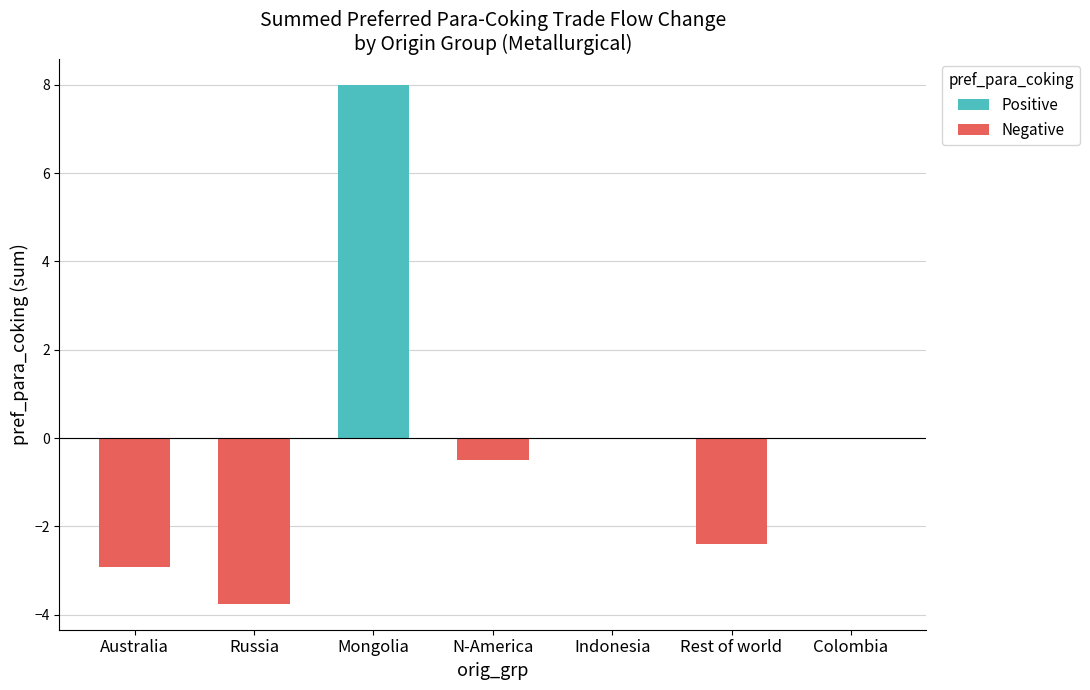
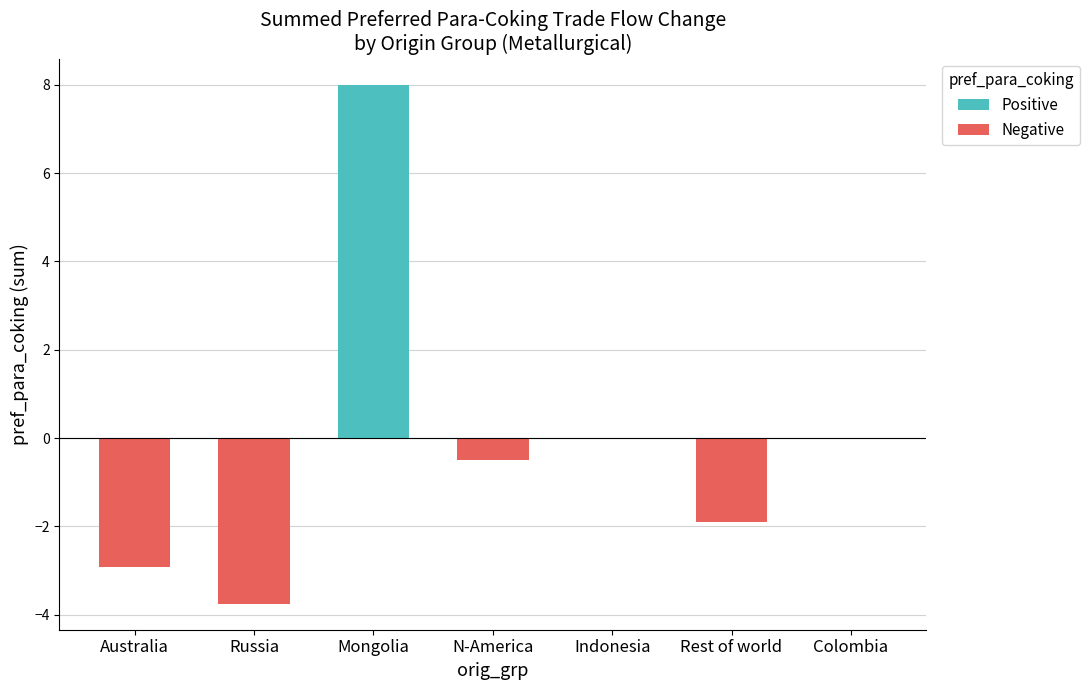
Rest of world: -2.4 -> -1.9
